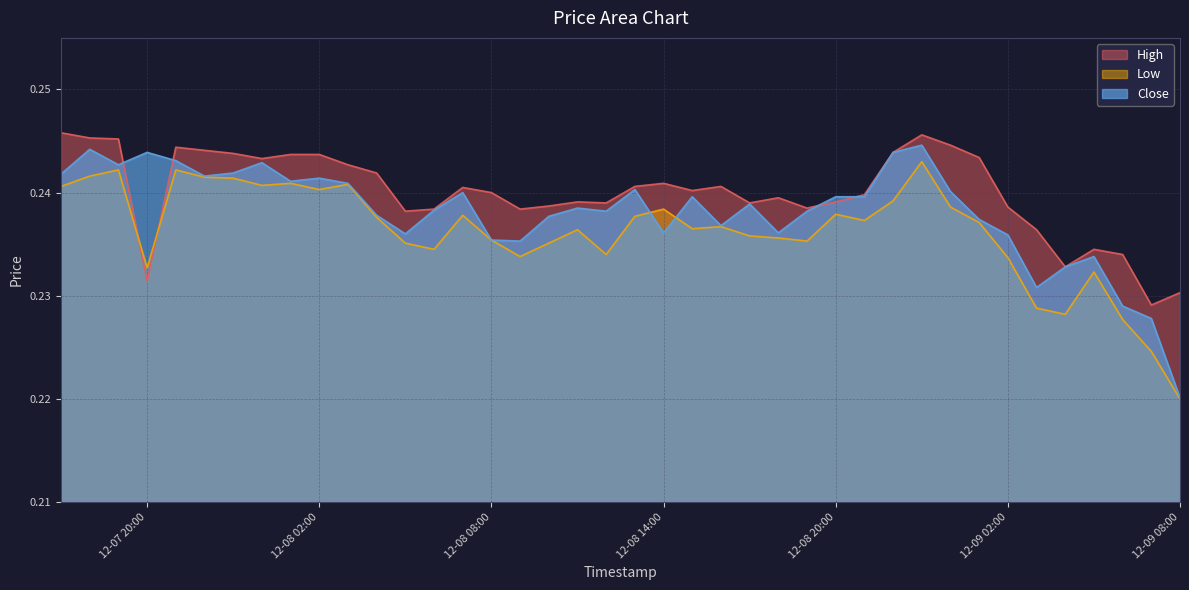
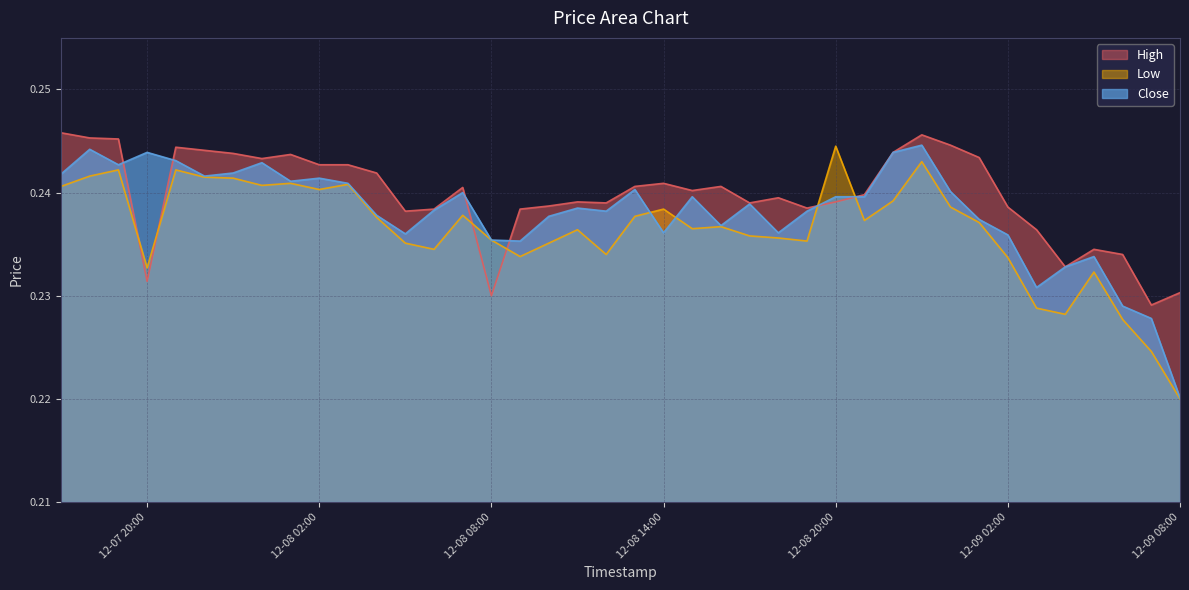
High, 12-08 02:00: 0.2437 -> 0.2427
High, 12-08 08:00: 0.24 -> 0.23
Low, 12-08 20:00: 0.2379 -> 0.2445
